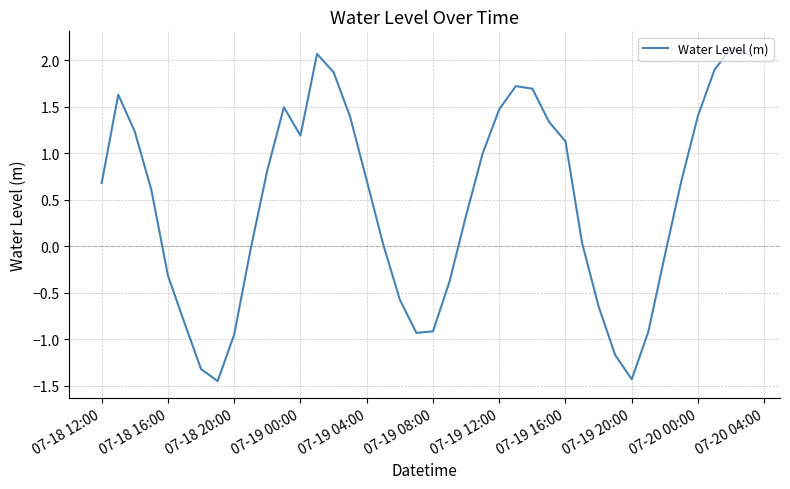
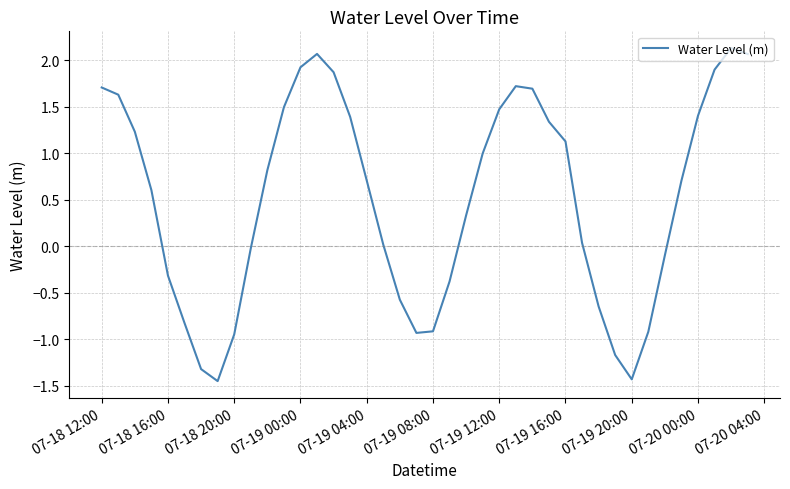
07-18 12:00: 0.7 -> 1.7
07-19 00:00: 1.2 -> 1.9
